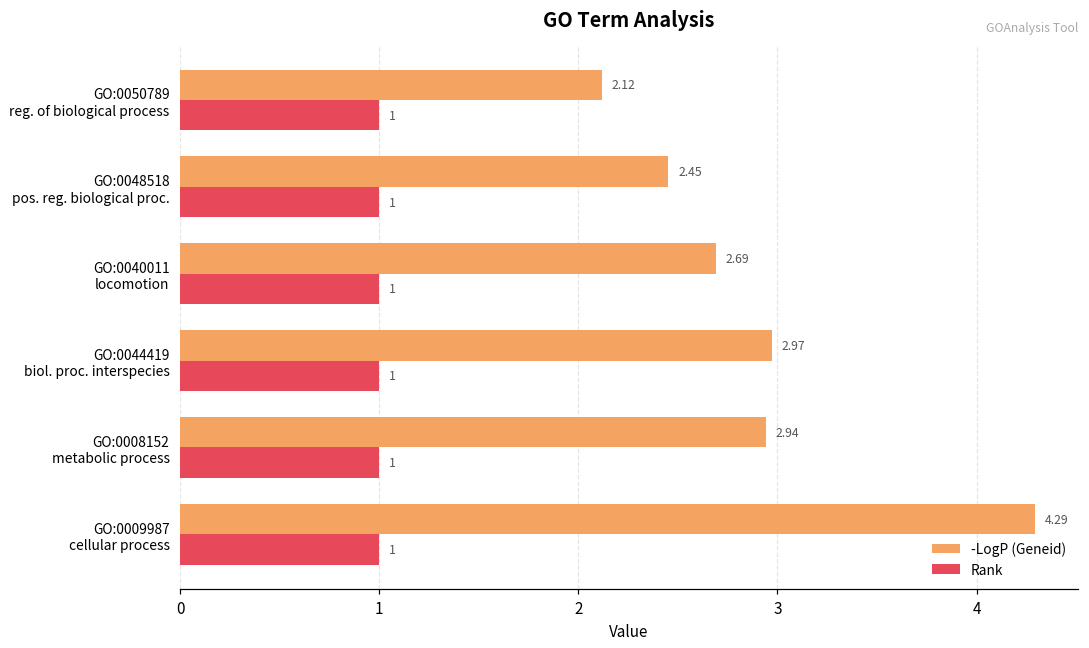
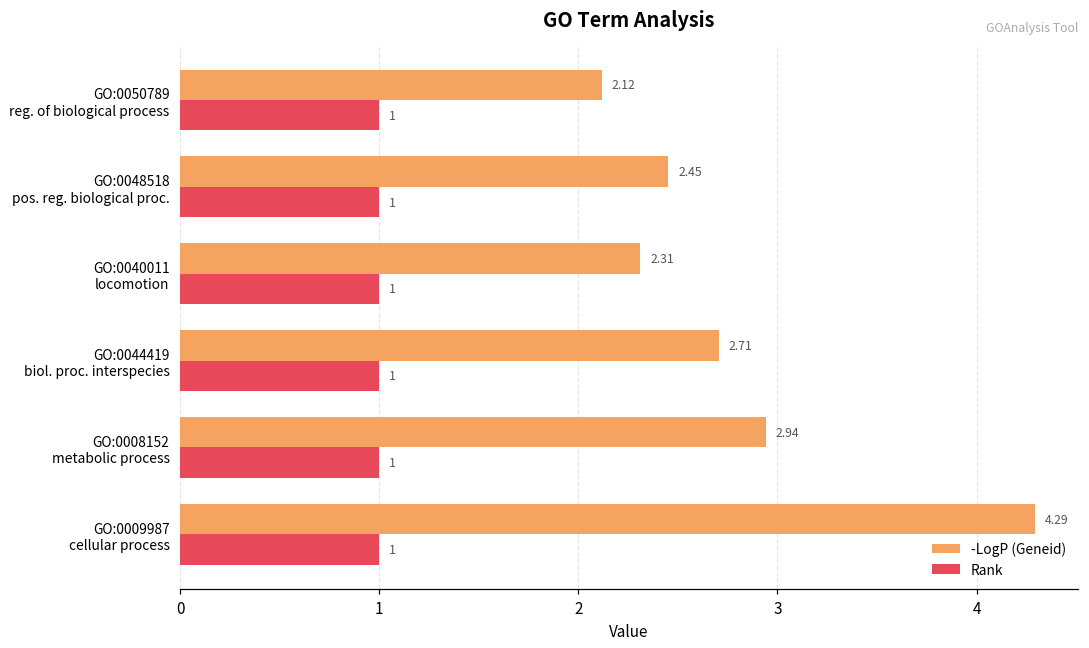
-LogP (Geneid), GO:0040011 locomotion: 2.69 -> 2.31
-LogP (Geneid), GO:0044419 biol. proc. interspecies: 2.97 -> 2.71
